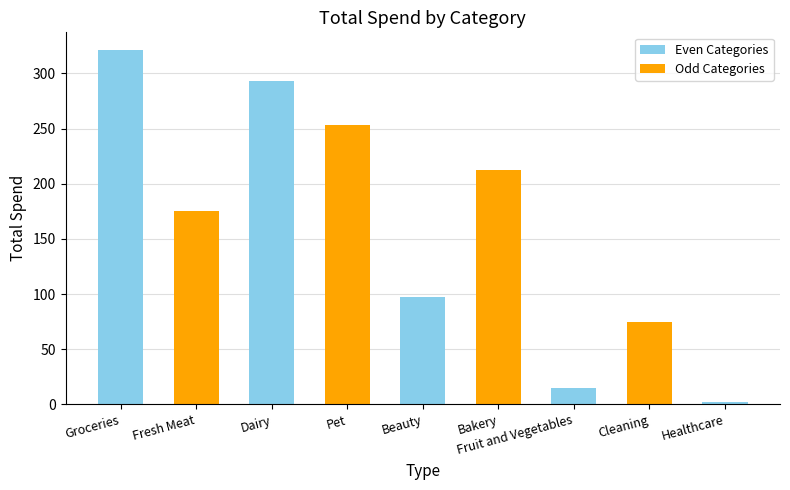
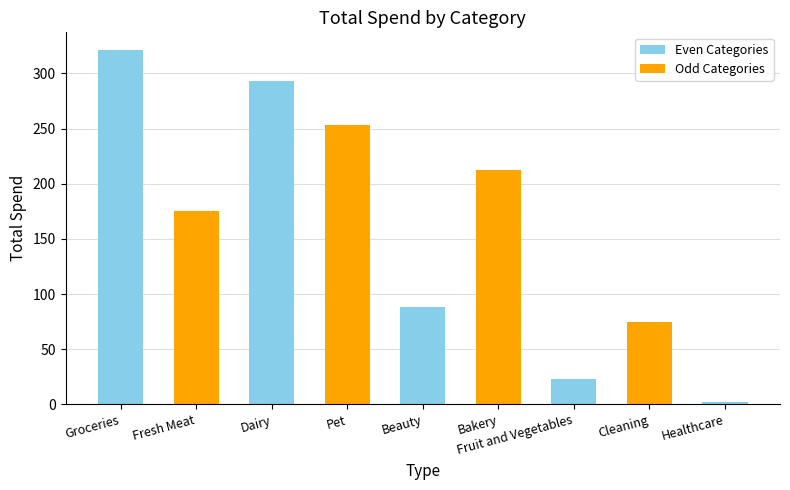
Beauty: 97 -> 88
Fruit and Vegetables: 15 -> 23
